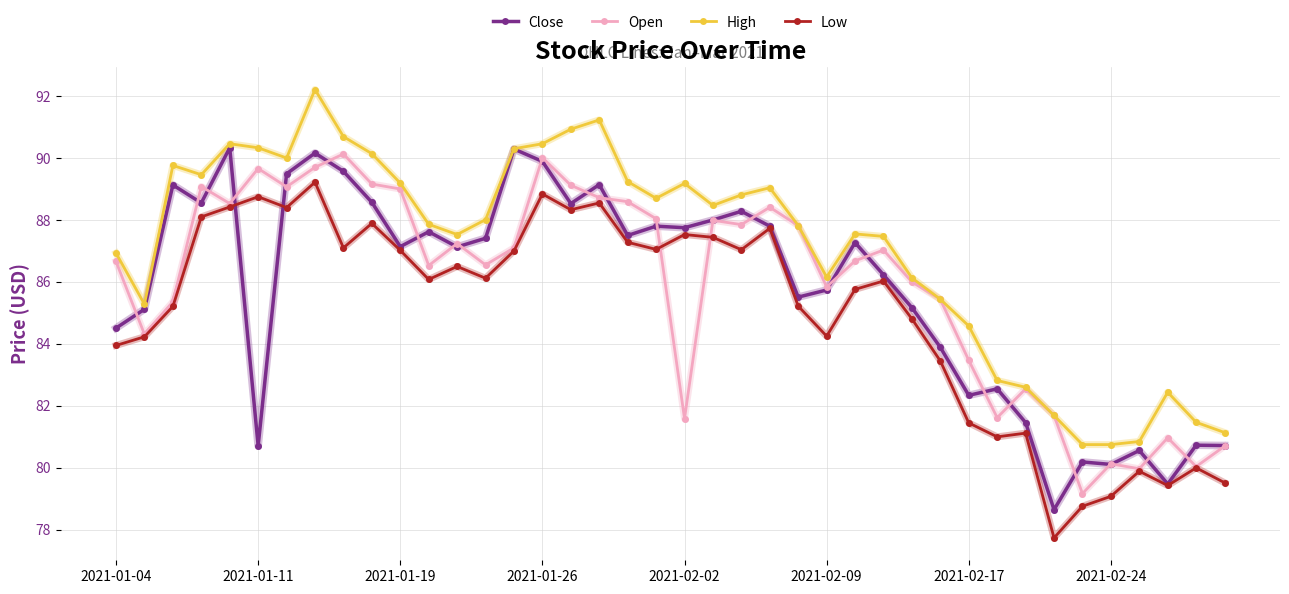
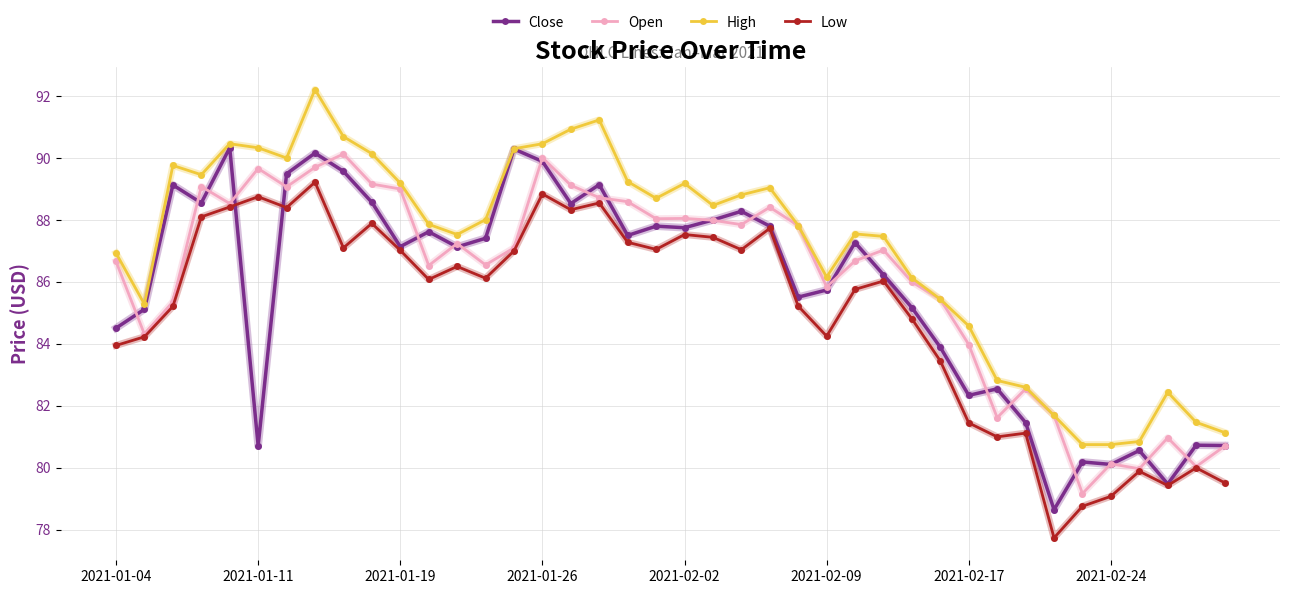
Open, 2021-02-02: 81.6 -> 88.1
Open, 2021-02-17: 83.5 -> 84.0
